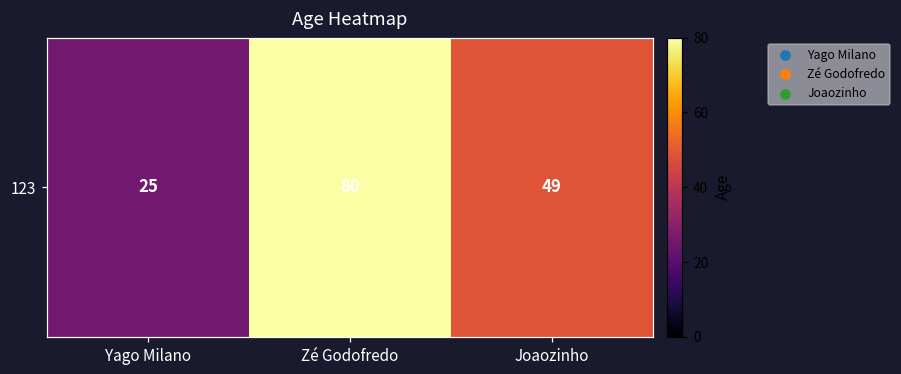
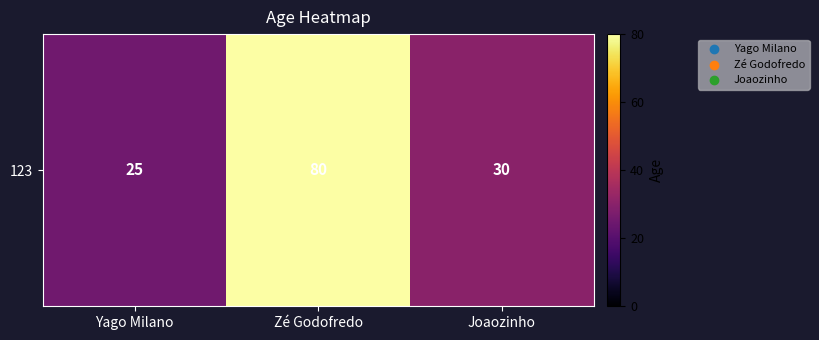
123, Joaozinho: 49 -> 30
